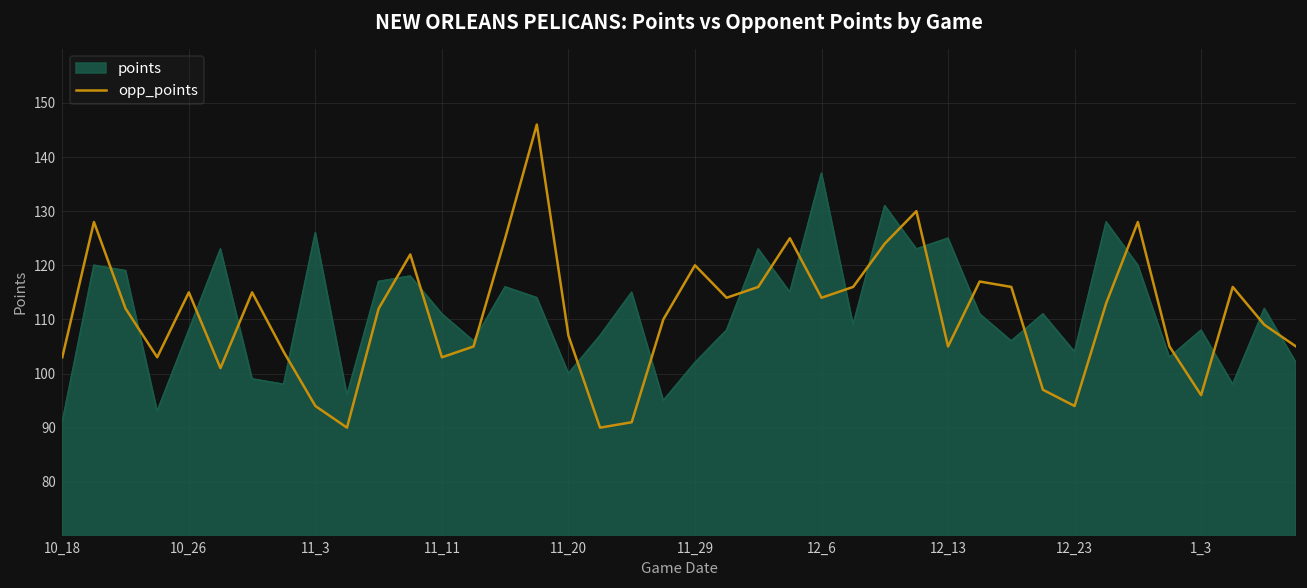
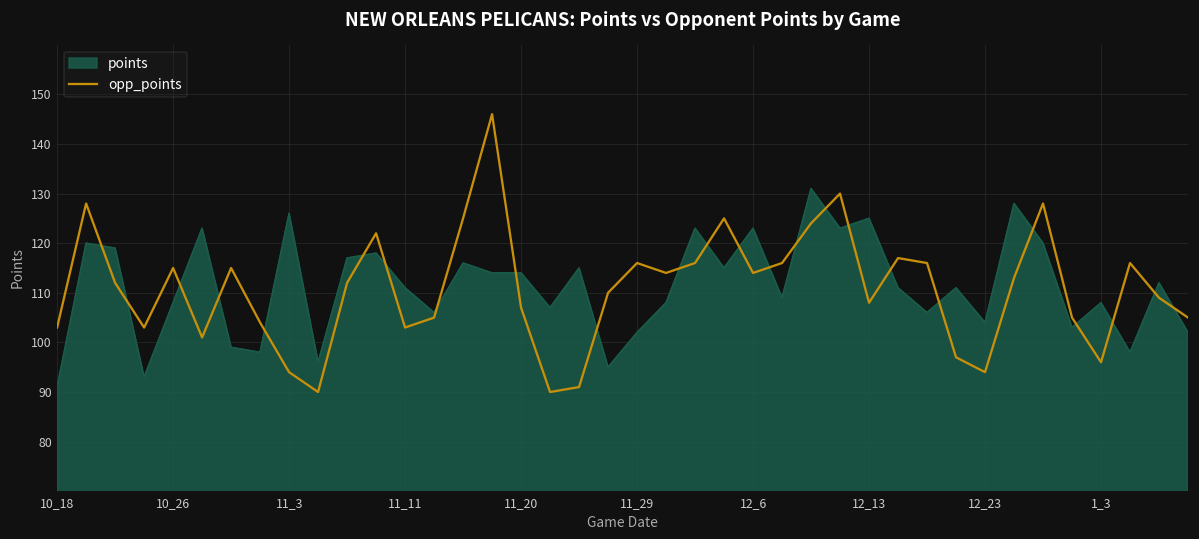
points, 11_20: 100 -> 114
opp_points, 11_29: 120 -> 116
points, 12_6: 137 -> 123
opp_points, 12_13: 105 -> 108
